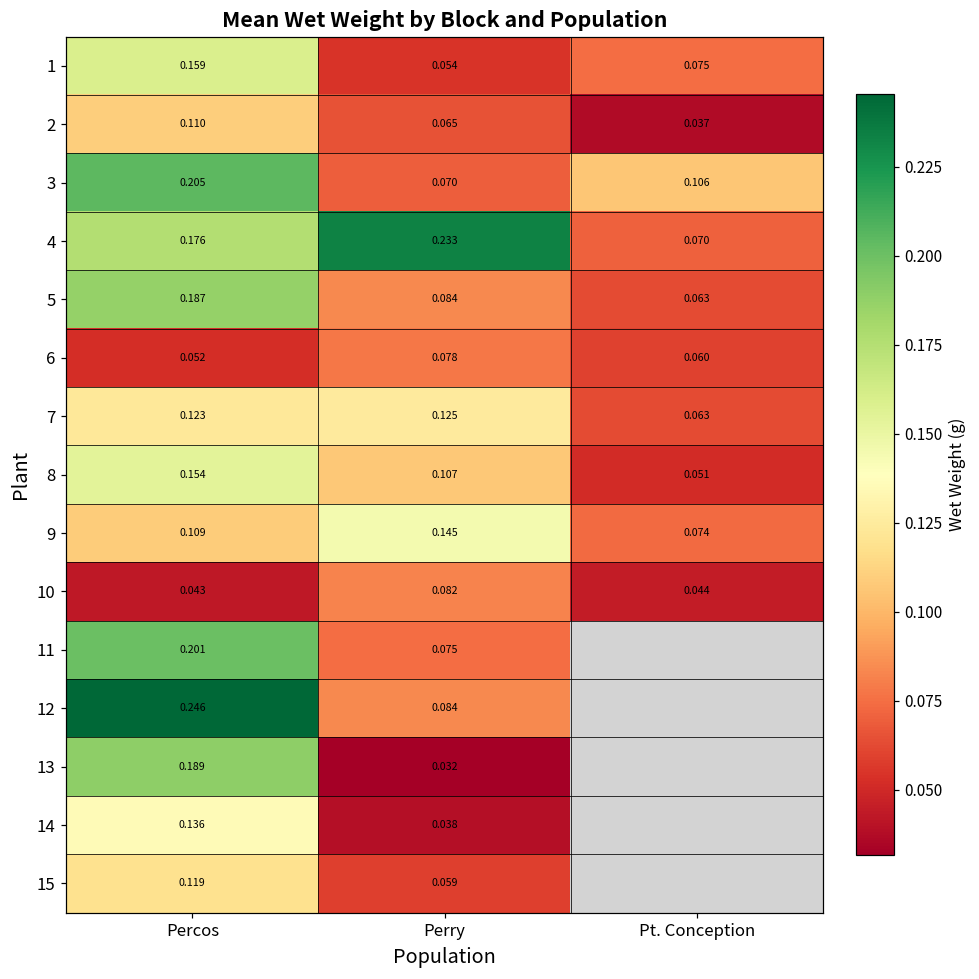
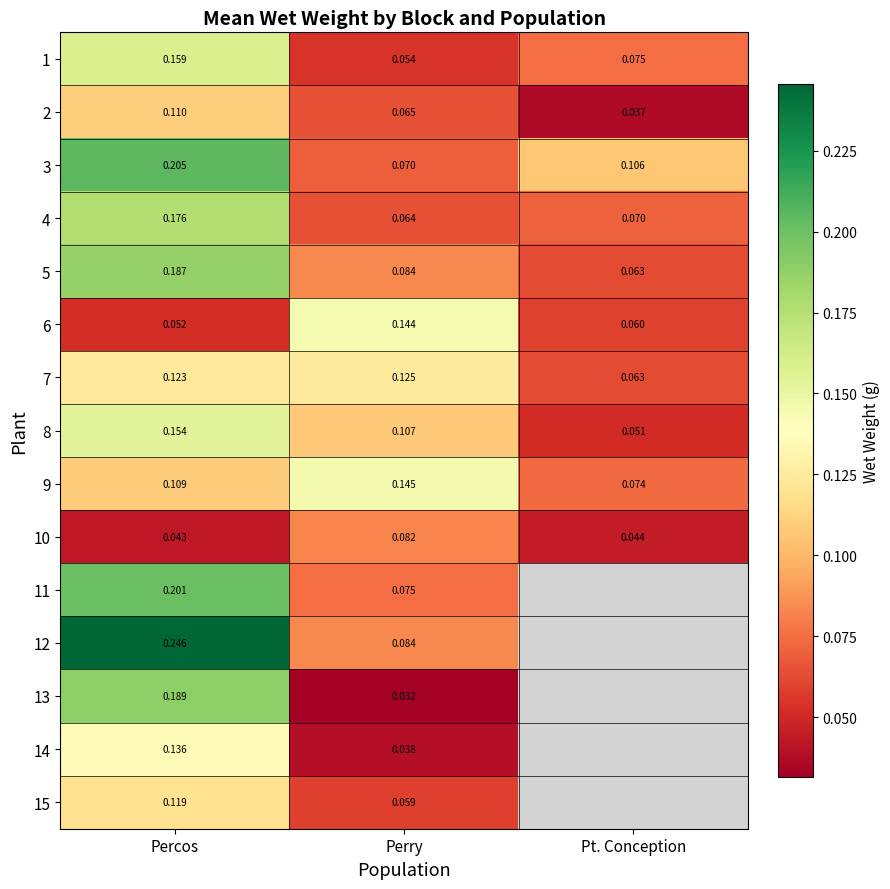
4, Perry: 0.233 -> 0.064
6, Perry: 0.078 -> 0.144
